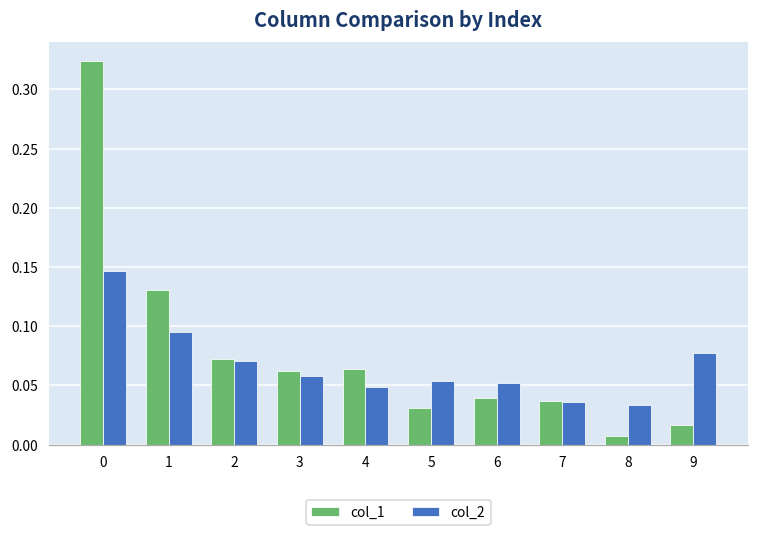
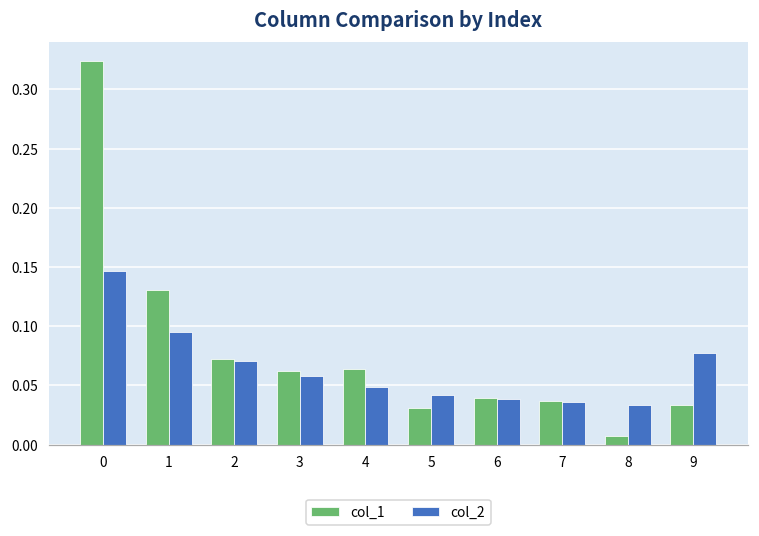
col_2, 5: 0.053 -> 0.042
col_2, 6: 0.052 -> 0.039
col_1, 9: 0.017 -> 0.034
